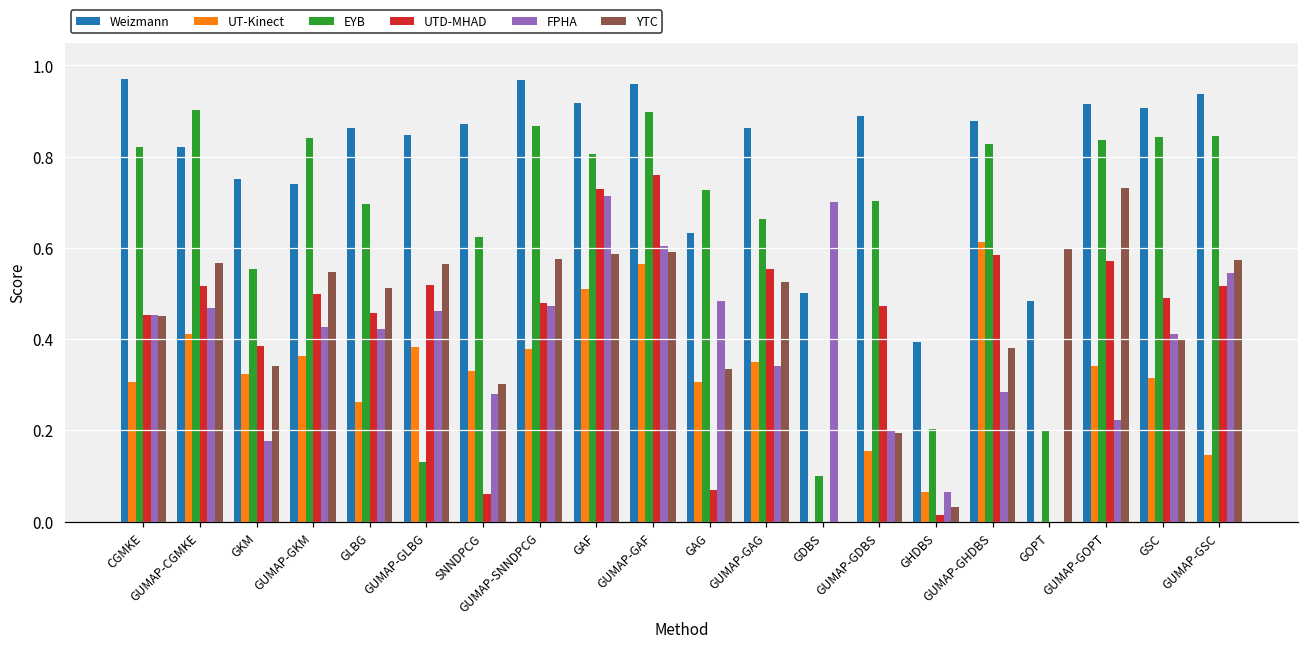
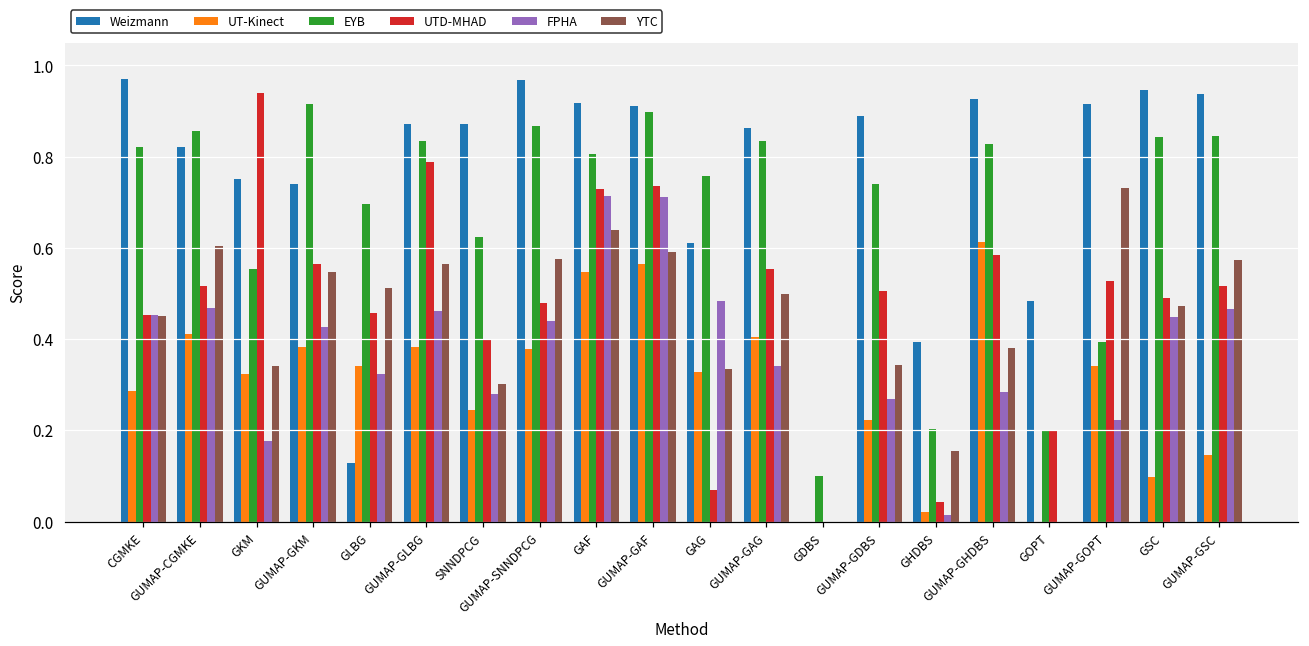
UT-Kinect, CGMKE: 0.31 -> 0.29
EYB, GUMAP-CGMKE: 0.90 -> 0.86
YTC, GUMAP-CGMKE: 0.57 -> 0.60
UTD-MHAD, GKM: 0.38 -> 0.94
UT-Kinect, GUMAP-GKM: 0.36 -> 0.38
EYB, GUMAP-GKM: 0.84 -> 0.92
UTD-MHAD, GUMAP-GKM: 0.50 -> 0.56
Weizmann, GLBG: 0.86 -> 0.13
UT-Kinect, GLBG: 0.26 -> 0.34
FPHA, GLBG: 0.42 -> 0.32
Weizmann, GUMAP-GLBG: 0.85 -> 0.87
EYB, GUMAP-GLBG: 0.13 -> 0.83
UTD-MHAD, GUMAP-GLBG: 0.52 -> 0.79
UT-Kinect, SNNDPCG: 0.33 -> 0.25
UTD-MHAD, SNNDPCG: 0.06 -> 0.40
FPHA, GUMAP-SNNDPCG: 0.47 -> 0.44
UT-Kinect, GAF: 0.51 -> 0.55
YTC, GAF: 0.59 -> 0.64
Weizmann, GUMAP-GAF: 0.96 -> 0.91
UTD-MHAD, GUMAP-GAF: 0.76 -> 0.73
FPHA, GUMAP-GAF: 0.60 -> 0.71
Weizmann, GAG: 0.63 -> 0.61
UT-Kinect, GAG: 0.31 -> 0.33
EYB, GAG: 0.73 -> 0.76
UT-Kinect, GUMAP-GAG: 0.35 -> 0.40
EYB, GUMAP-GAG: 0.66 -> 0.83
YTC, GUMAP-GAG: 0.52 -> 0.50
Weizmann, GDBS: 0.5 -> 0.0
FPHA, GDBS: 0.7 -> 0.0
UT-Kinect, GUMAP-GDBS: 0.16 -> 0.22
EYB, GUMAP-GDBS: 0.70 -> 0.74
UTD-MHAD, GUMAP-GDBS: 0.47 -> 0.51
FPHA, GUMAP-GDBS: 0.20 -> 0.27
YTC, GUMAP-GDBS: 0.19 -> 0.34
UT-Kinect, GHDBS: 0.06 -> 0.02
UTD-MHAD, GHDBS: 0.01 -> 0.04
FPHA, GHDBS: 0.06 -> 0.01
YTC, GHDBS: 0.03 -> 0.15
Weizmann, GUMAP-GHDBS: 0.88 -> 0.93
UTD-MHAD, GOPT: 0.0 -> 0.2
YTC, GOPT: 0.6 -> 0.0
EYB, GUMAP-GOPT: 0.84 -> 0.39
UTD-MHAD, GUMAP-GOPT: 0.57 -> 0.53
Weizmann, GSC: 0.91 -> 0.94
UT-Kinect, GSC: 0.31 -> 0.10
FPHA, GSC: 0.41 -> 0.45
YTC, GSC: 0.40 -> 0.47
FPHA, GUMAP-GSC: 0.54 -> 0.47
